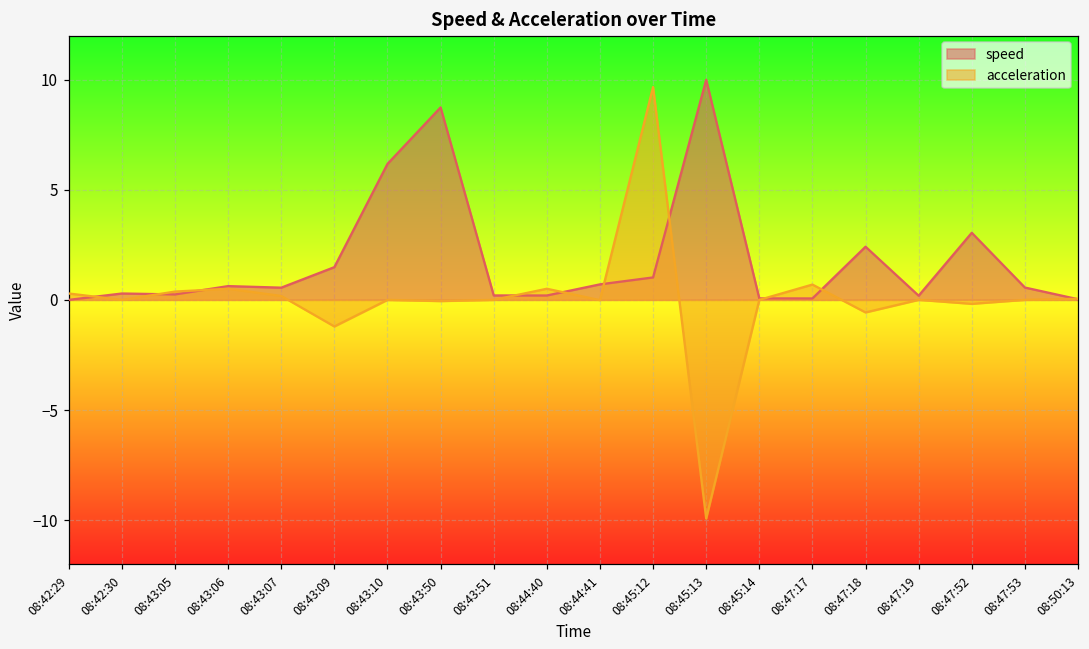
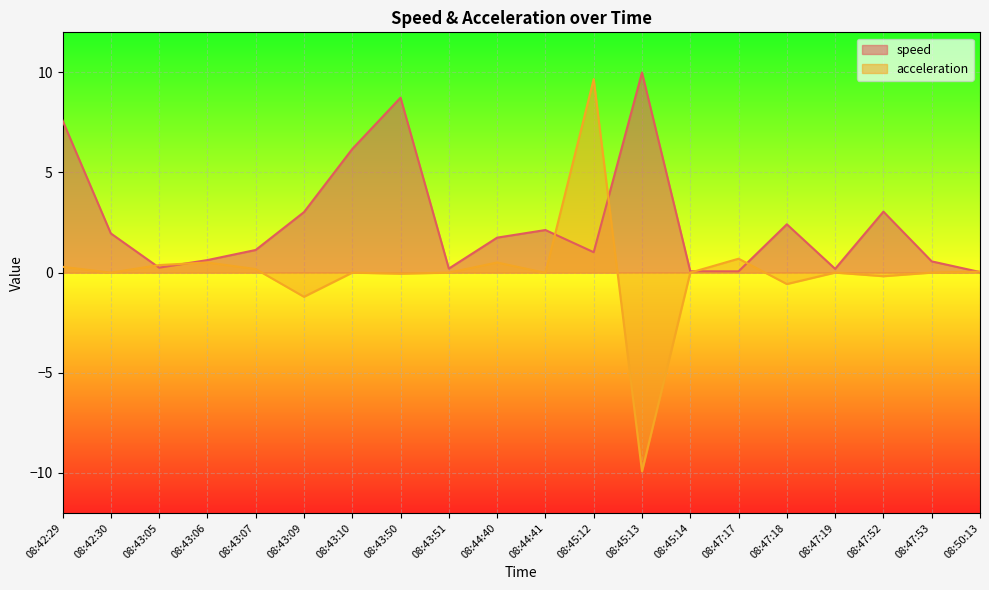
speed, 08:42:29: 0.0 -> 7.6
speed, 08:42:30: 0.3 -> 2.0
speed, 08:43:07: 0.6 -> 1.1
speed, 08:43:09: 1.5 -> 3.0
speed, 08:44:40: 0.2 -> 1.7
speed, 08:44:41: 0.7 -> 2.1
